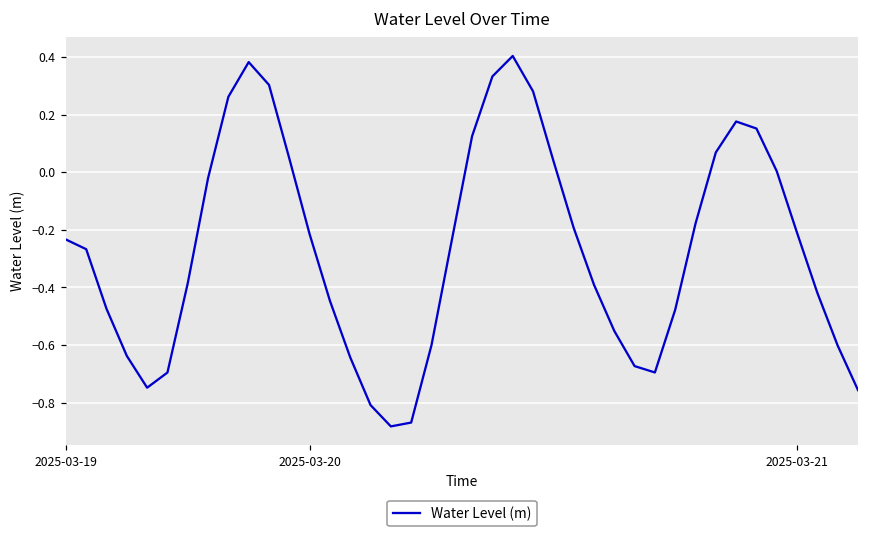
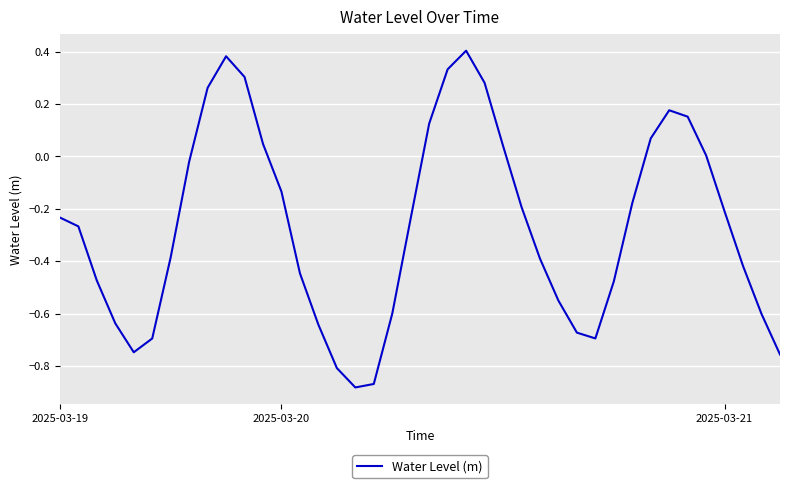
2025-03-20: -0.21 -> -0.13
